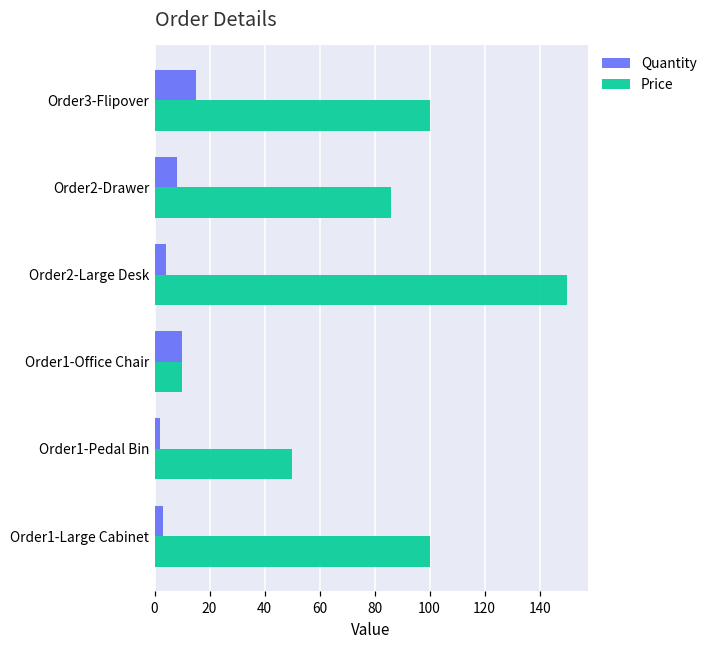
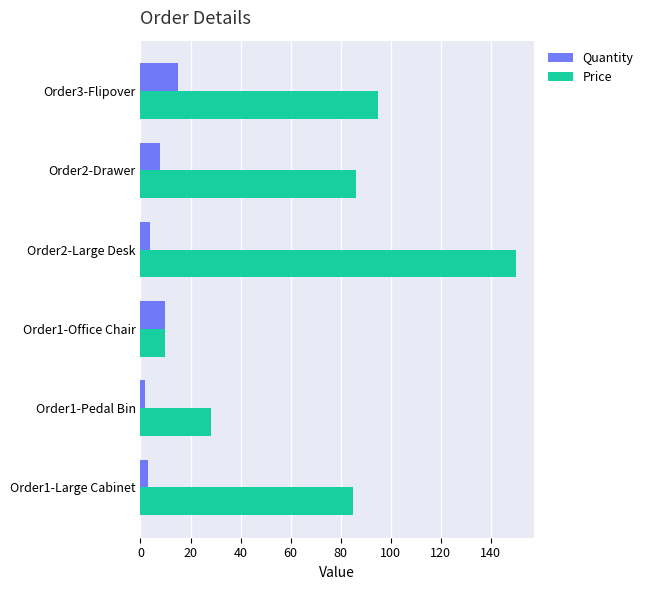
Price, Order3-Flipover: 100 -> 95
Price, Order1-Pedal Bin: 50 -> 28
Price, Order1-Large Cabinet: 100 -> 85
